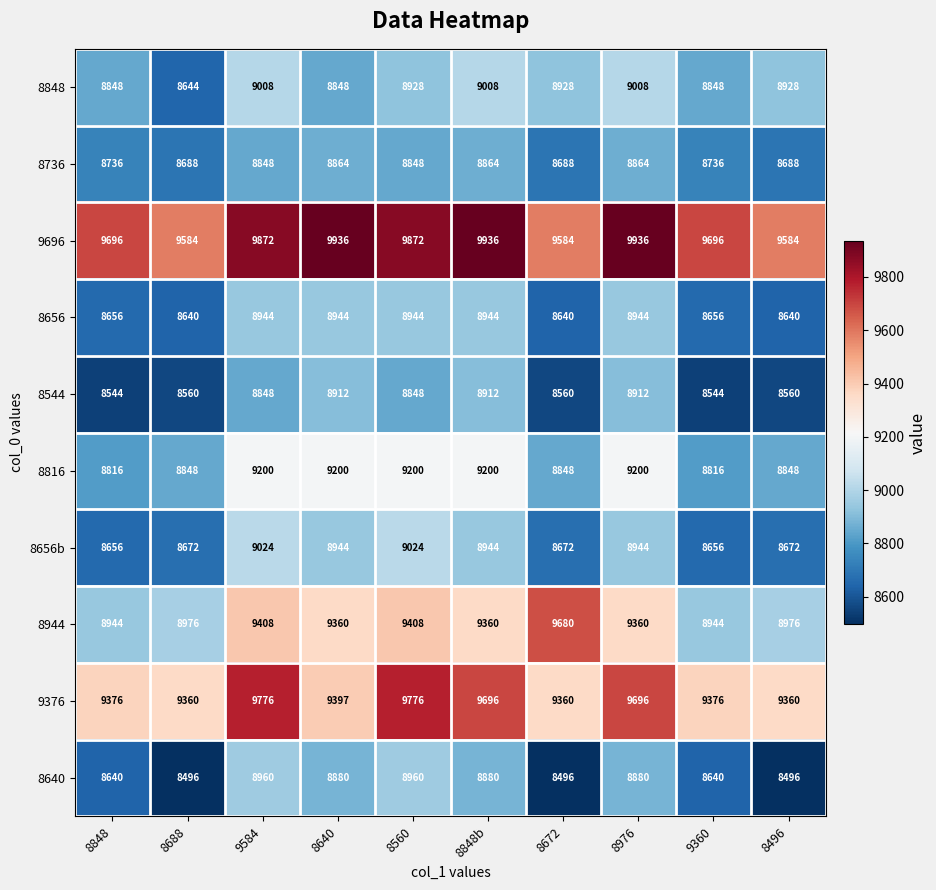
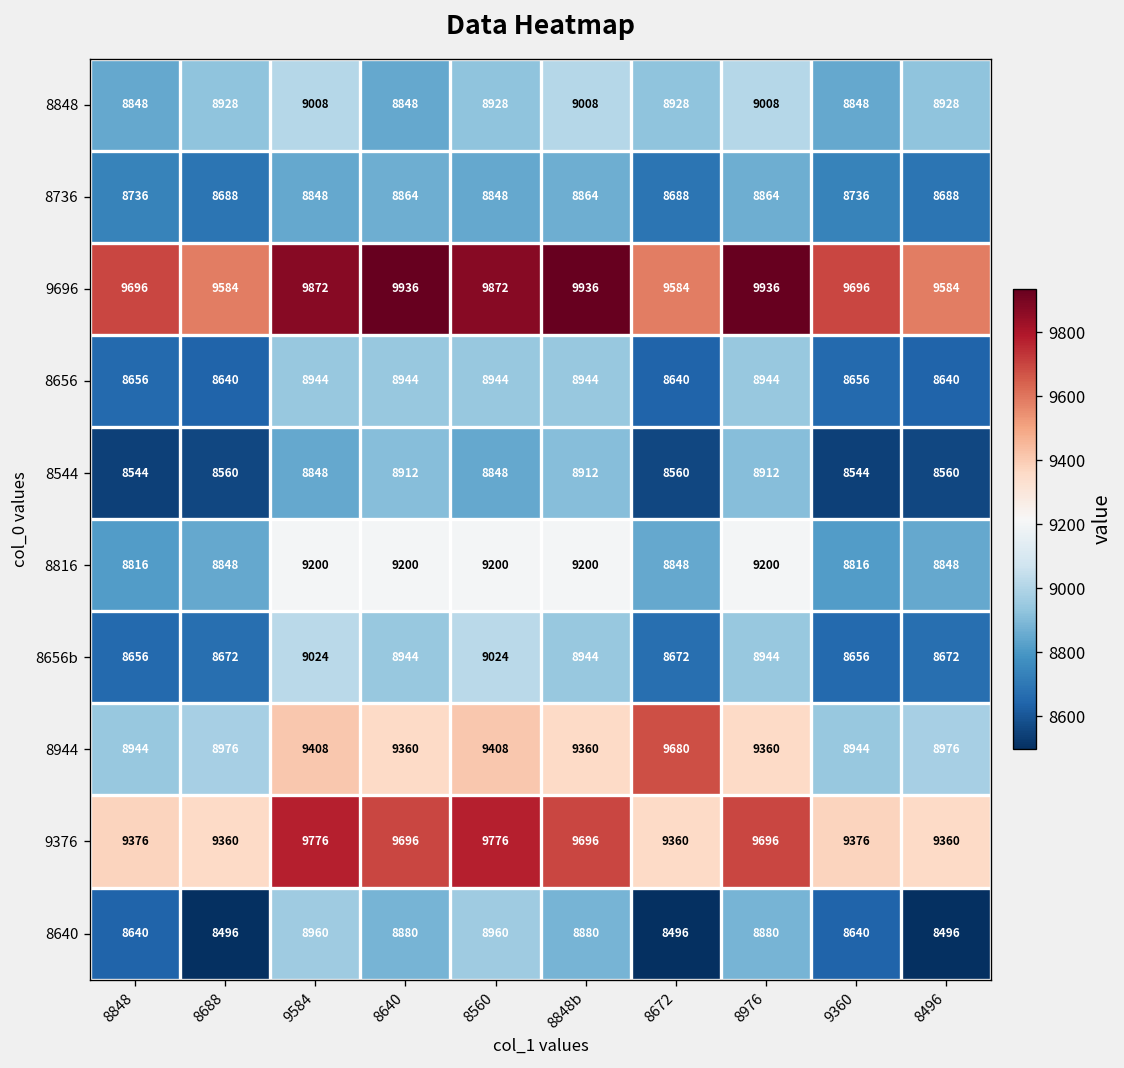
8848, 8688: 8644 -> 8928
9376, 8640: 9397 -> 9696
